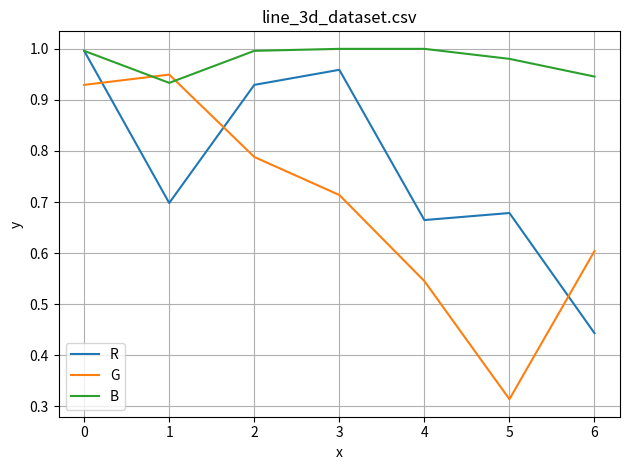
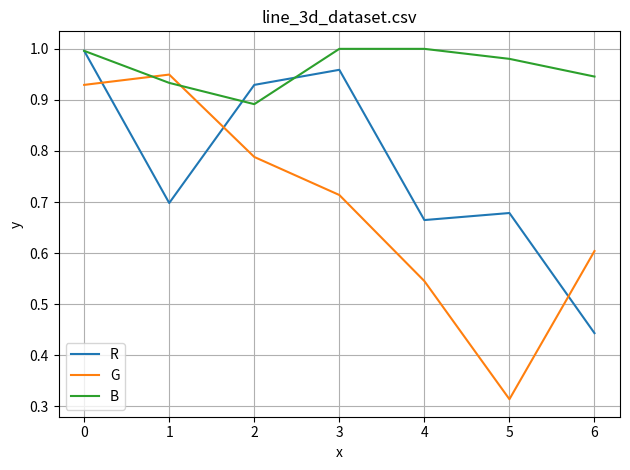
B, 2: 1.00 -> 0.89
